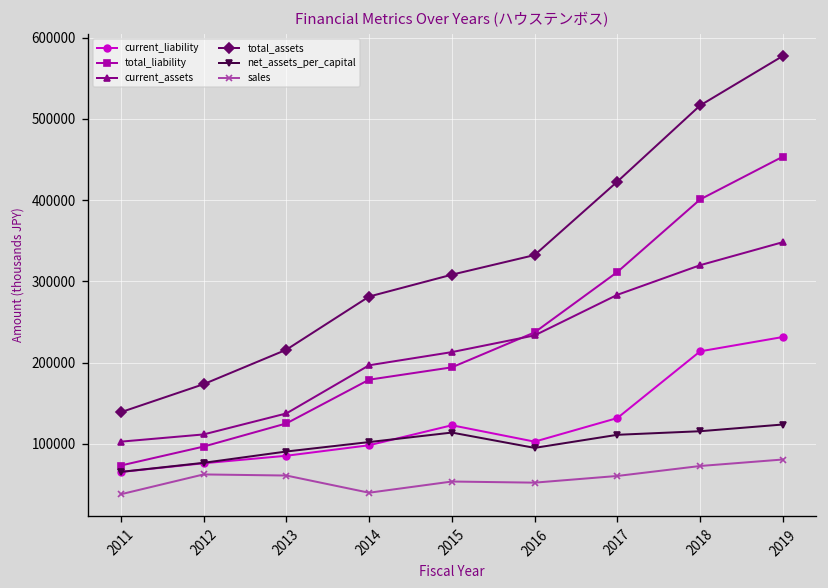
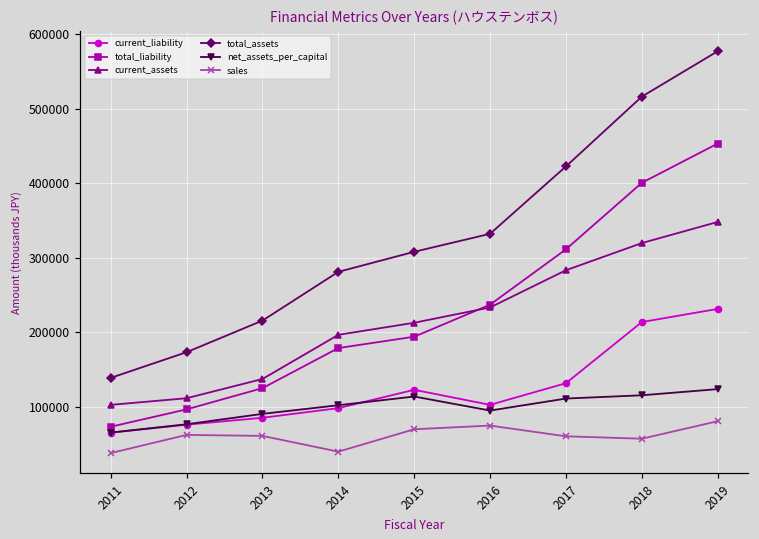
sales, 2015: 50000 -> 70000
sales, 2016: 50000 -> 70000
sales, 2018: 70000 -> 60000
